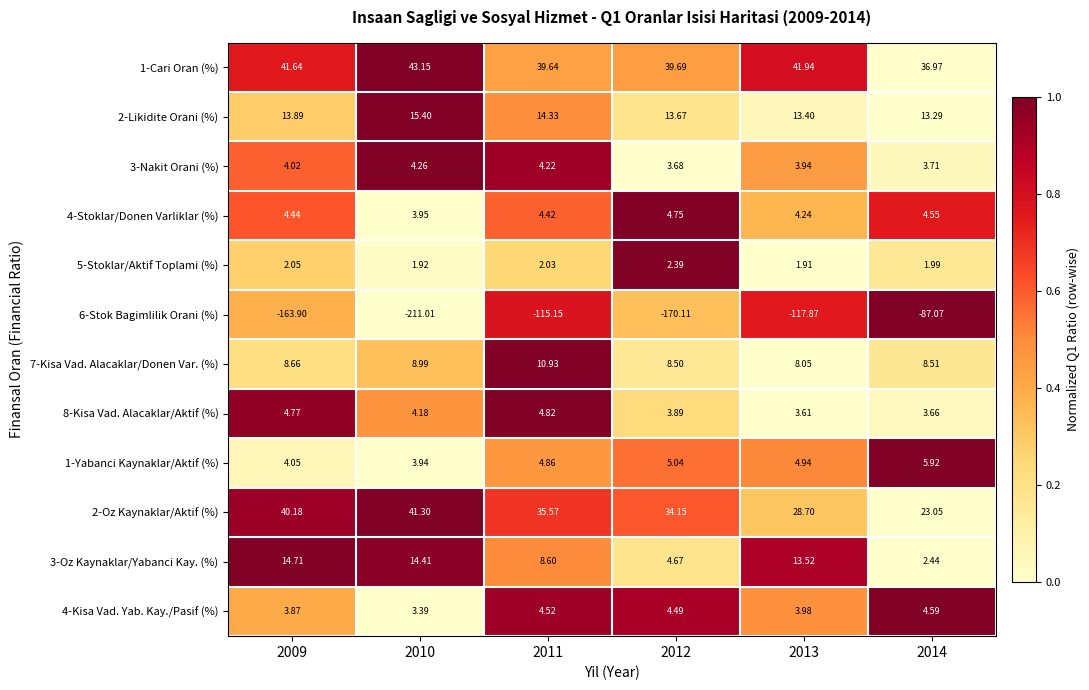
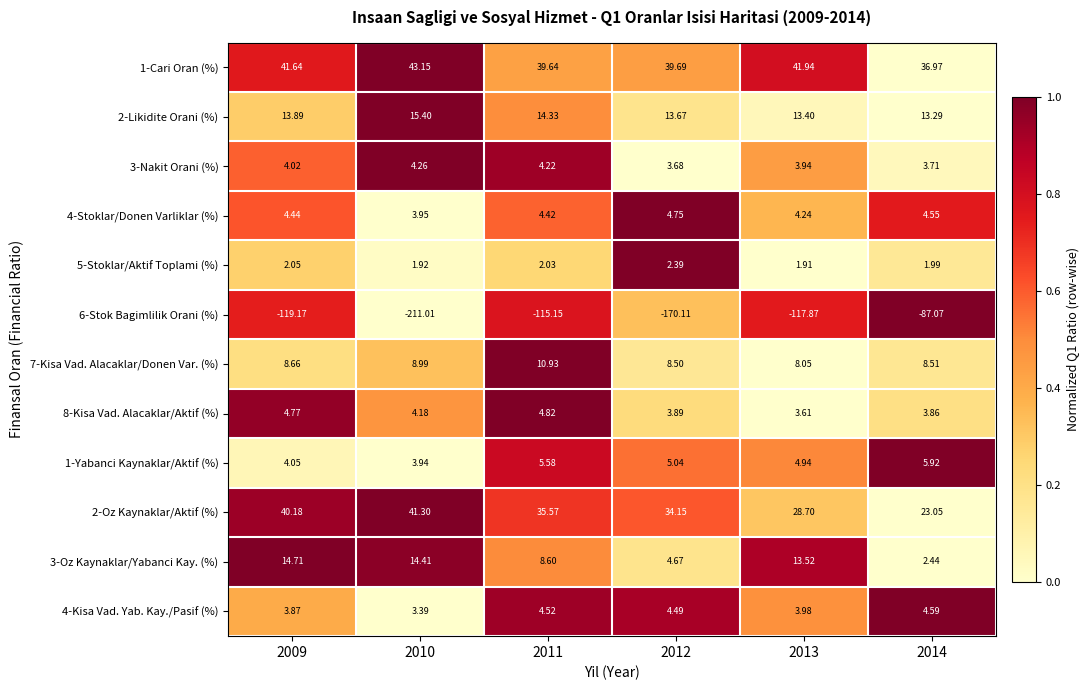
6-Stok Bagimlilik Orani (%), 2009: -163.90 -> -119.17
8-Kisa Vad. Alacaklar/Aktif (%), 2014: 3.66 -> 3.86
1-Yabanci Kaynaklar/Aktif (%), 2011: 4.86 -> 5.58
